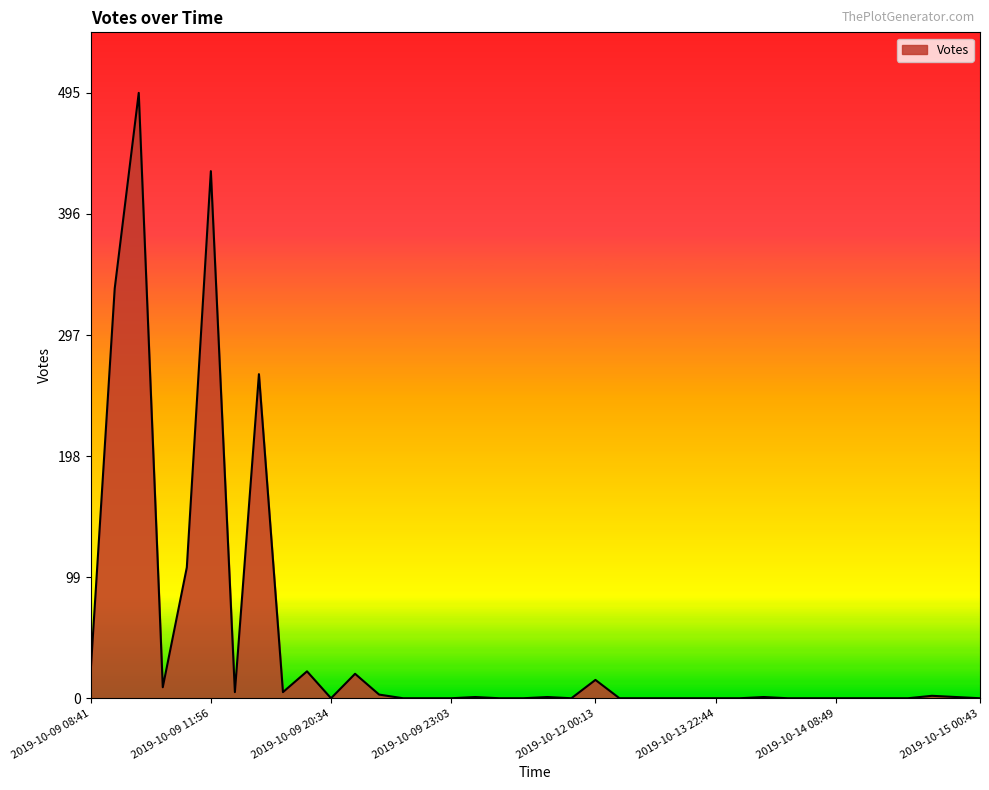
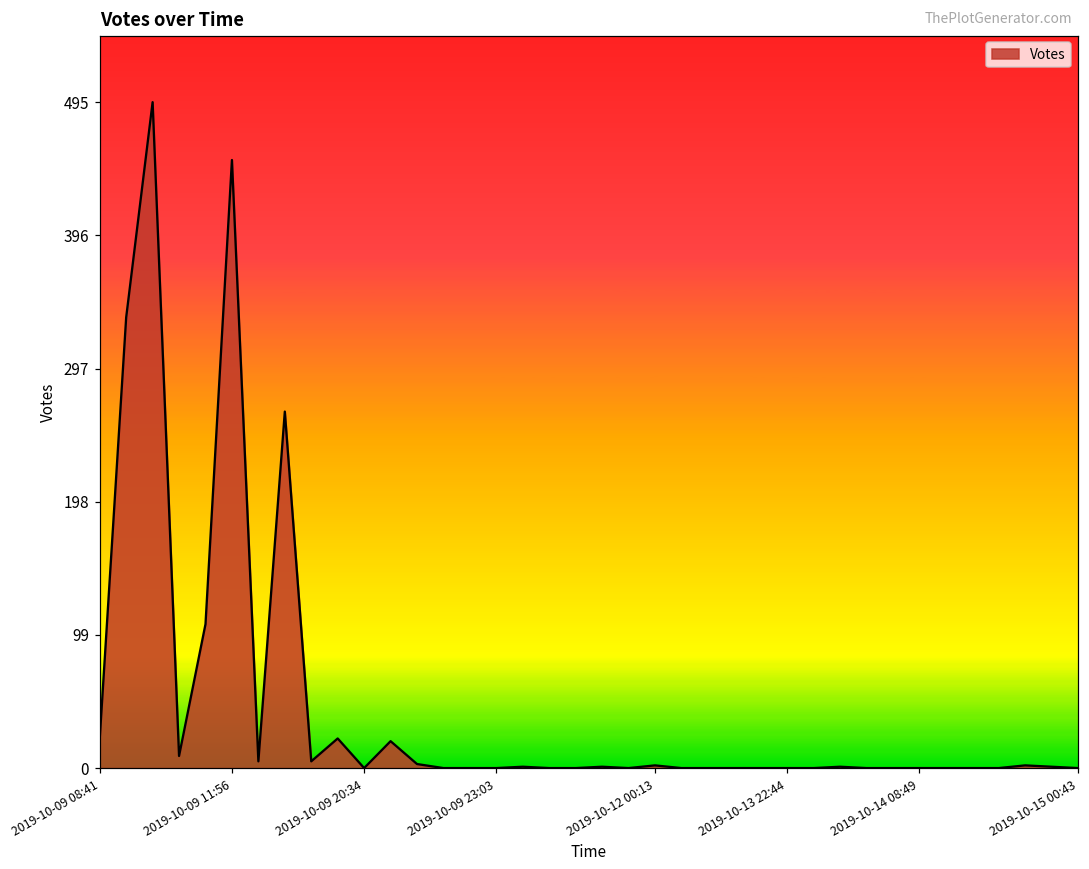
2019-10-09 11:56: 431 -> 452
2019-10-12 00:13: 15 -> 2
